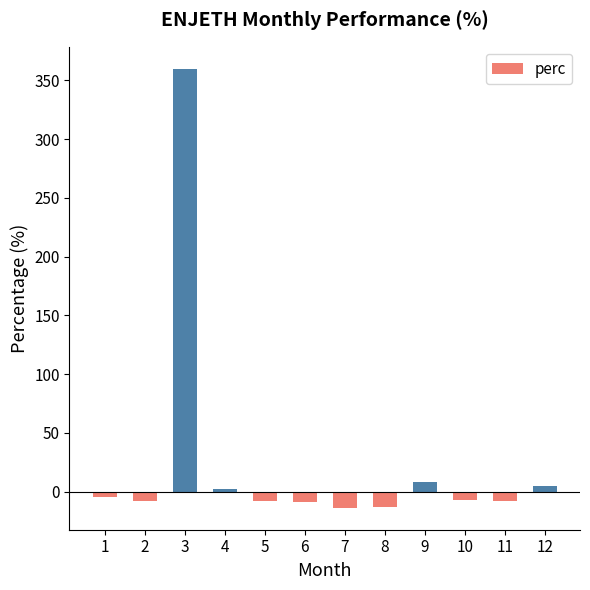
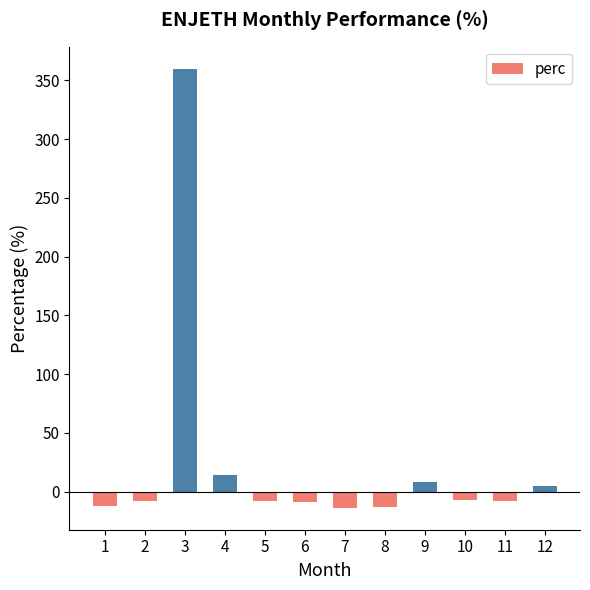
1: -5 -> -13
4: 2 -> 15
